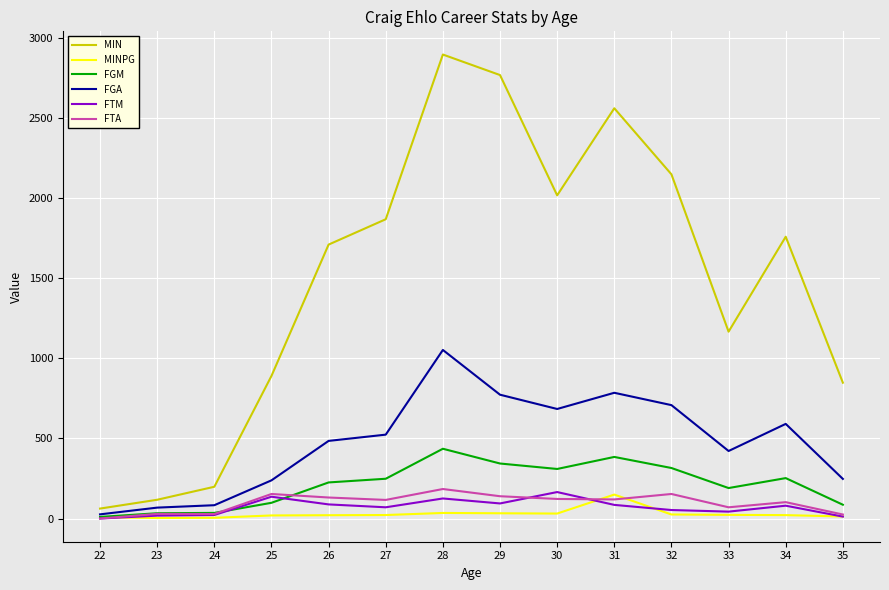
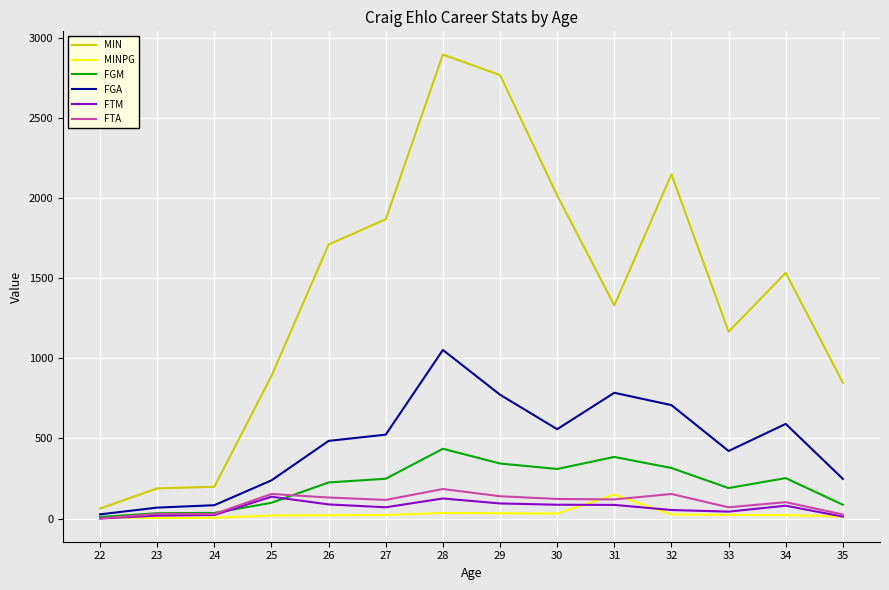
MIN, 23: 120 -> 190
FGA, 30: 680 -> 560
FTM, 30: 170 -> 90
MIN, 31: 2560 -> 1330
MIN, 34: 1760 -> 1530
